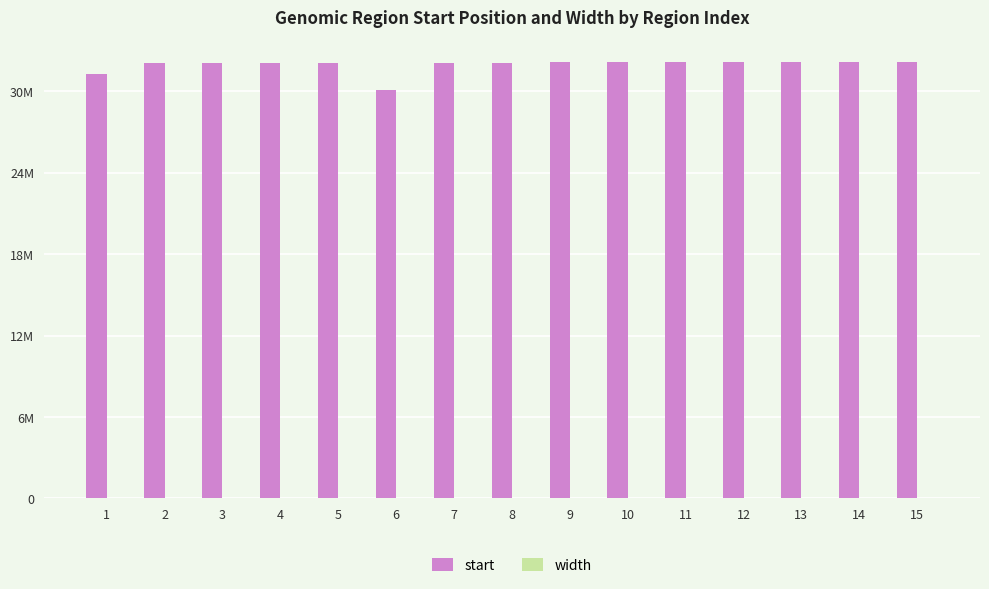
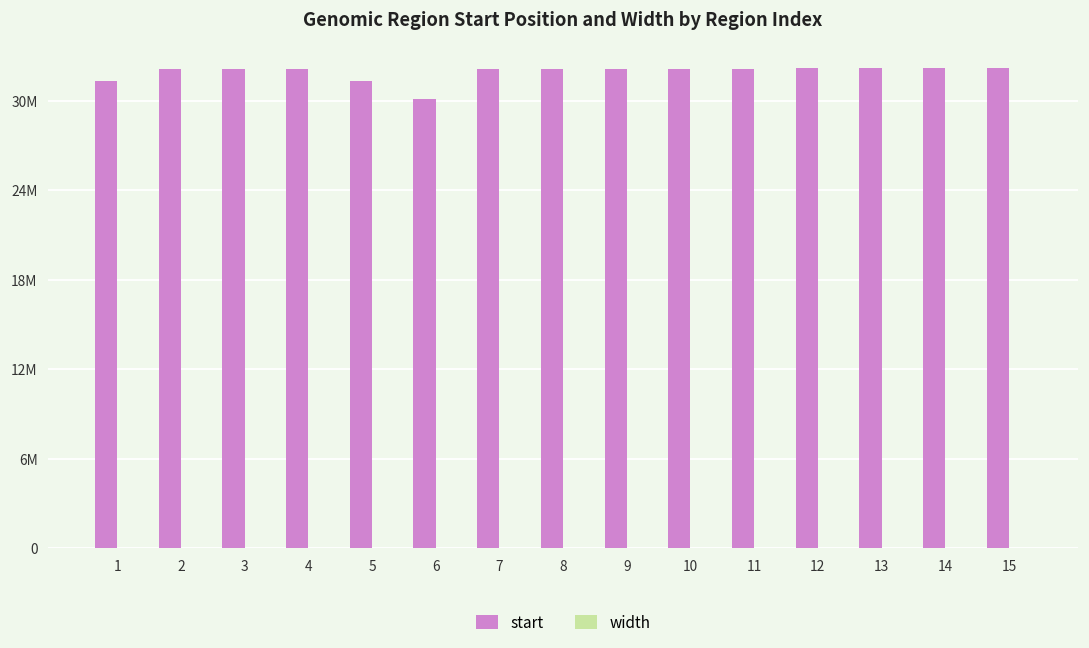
start, 5: 32100000 -> 31300000
